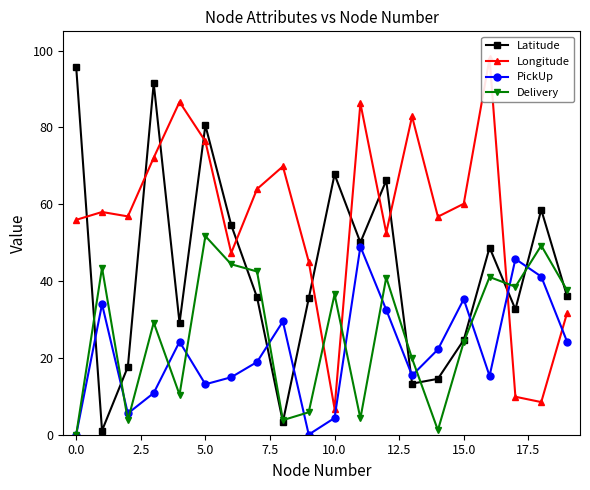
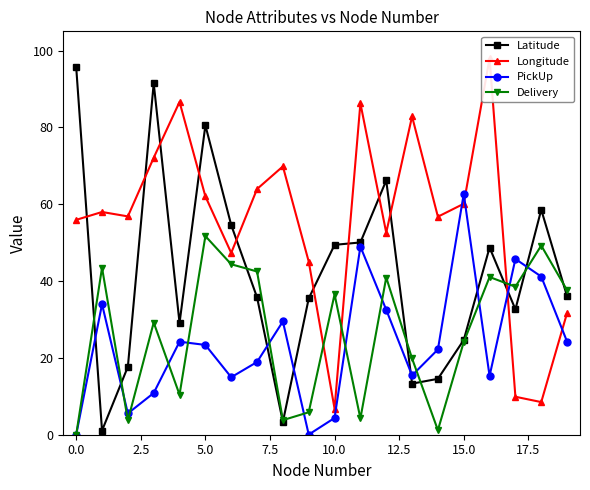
Longitude, 5.0: 76 -> 62
PickUp, 5.0: 13 -> 23
Latitude, 10.0: 68 -> 49
PickUp, 15.0: 35 -> 63
